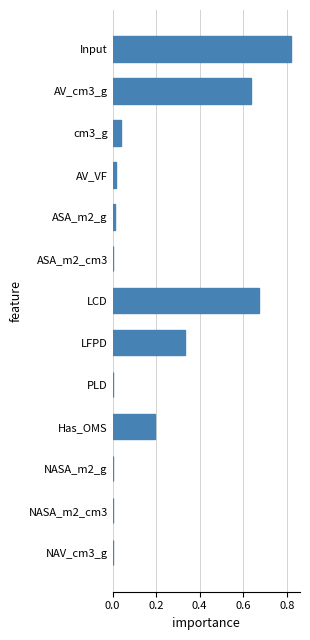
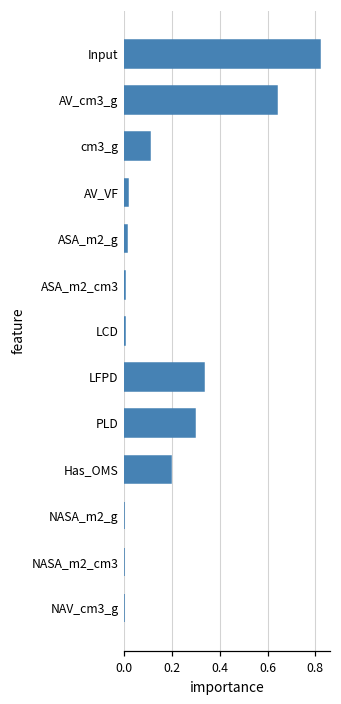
cm3_g: 0.04 -> 0.11
LCD: 0.67 -> 0.00
PLD: 0.00 -> 0.30
